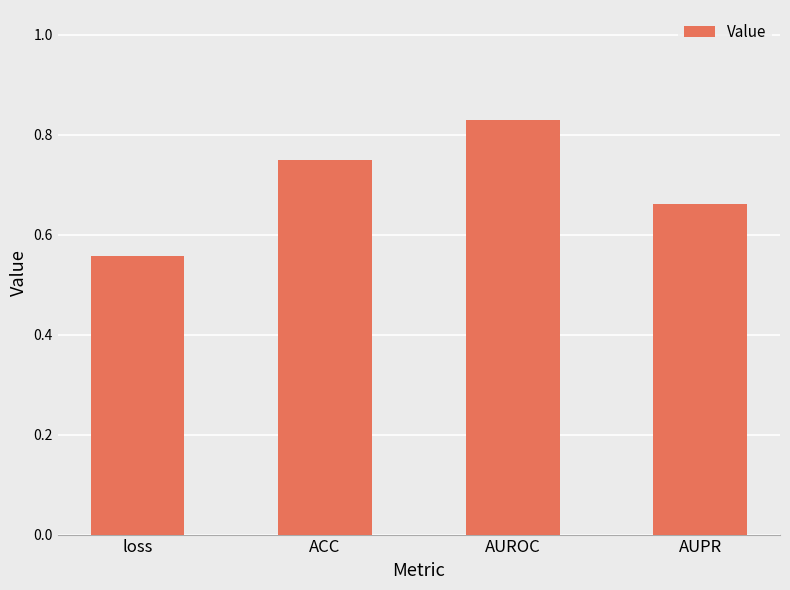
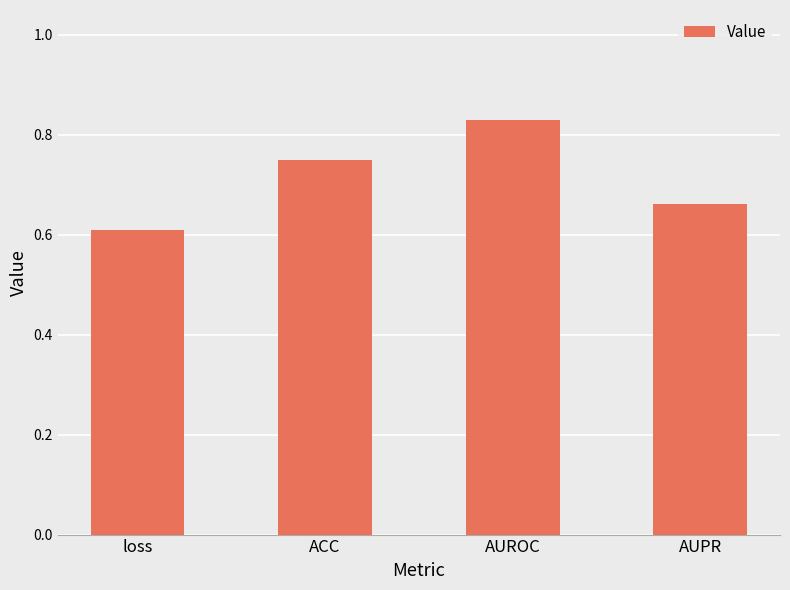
loss: 0.56 -> 0.61
